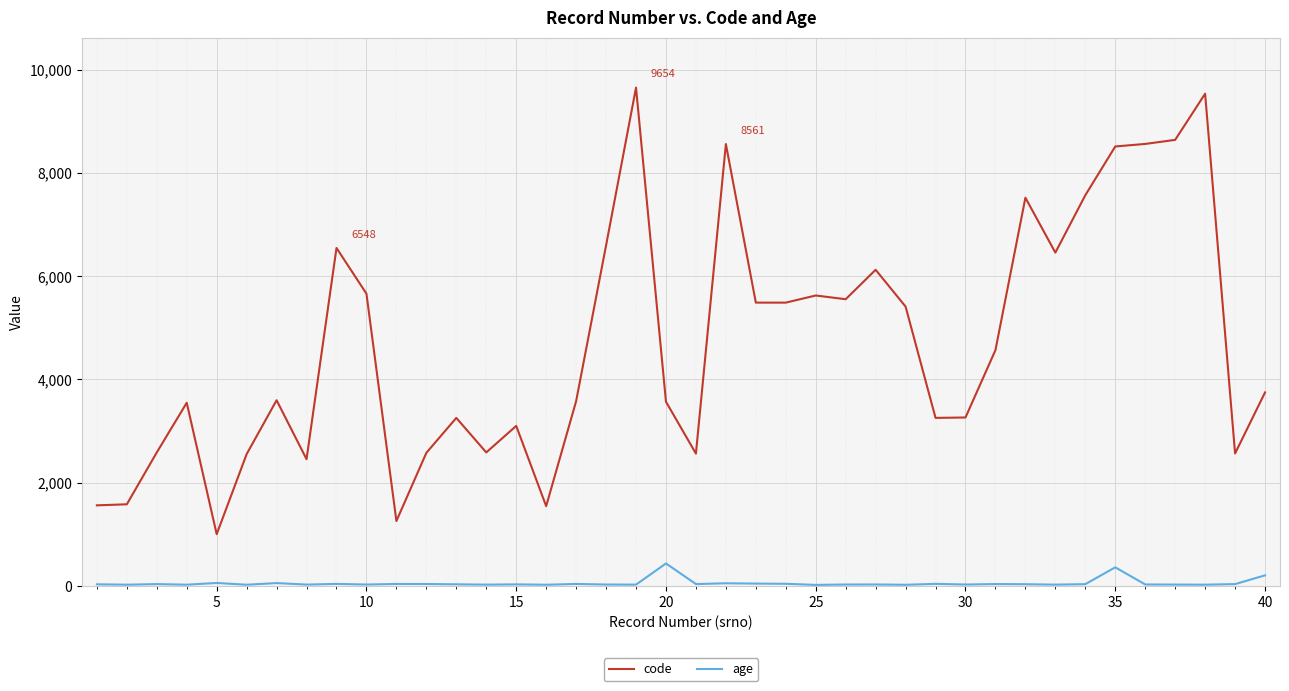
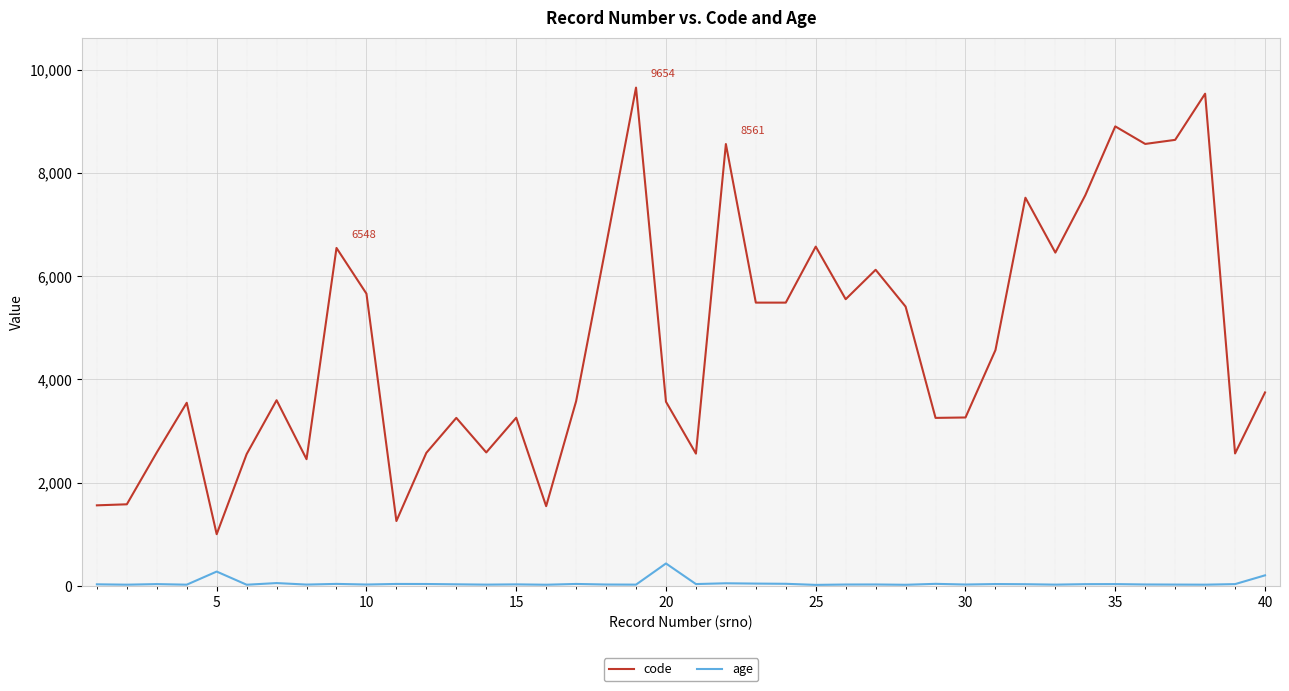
age, 5: 100 -> 300
code, 15: 3,100 -> 3,300
code, 25: 5,600 -> 6,600
code, 35: 8,500 -> 8,900
age, 35: 400 -> 0
